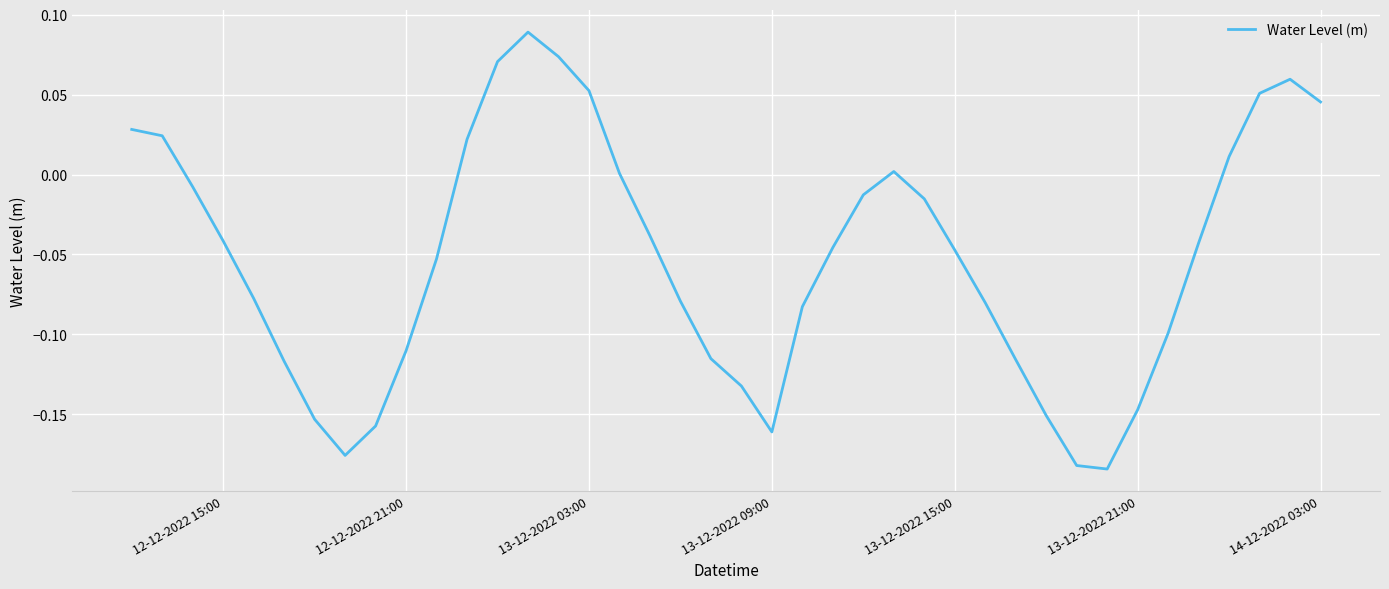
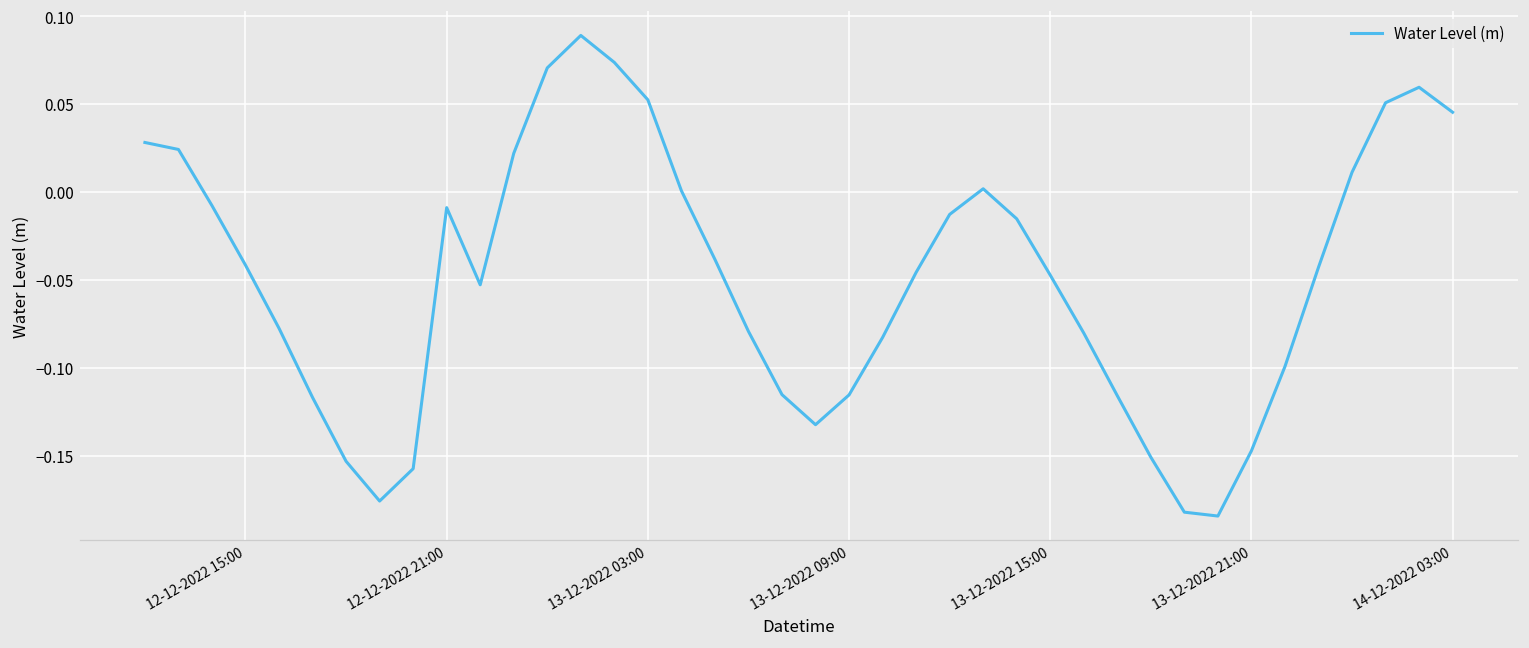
12-12-2022 21:00: -0.110 -> -0.009
13-12-2022 09:00: -0.161 -> -0.115
